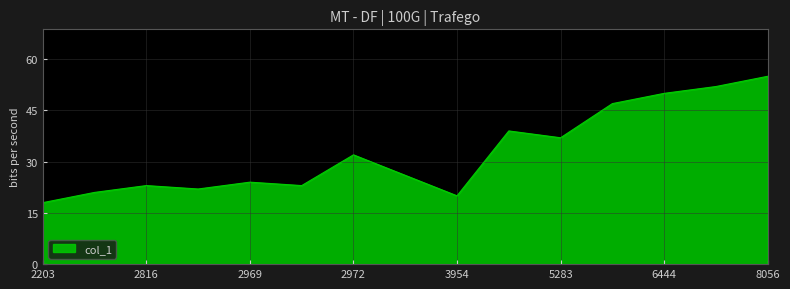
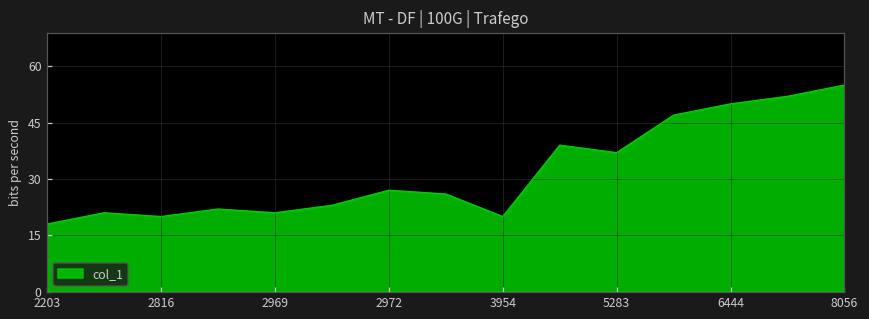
2816: 23 -> 20
2969: 24 -> 21
2972: 32 -> 27
